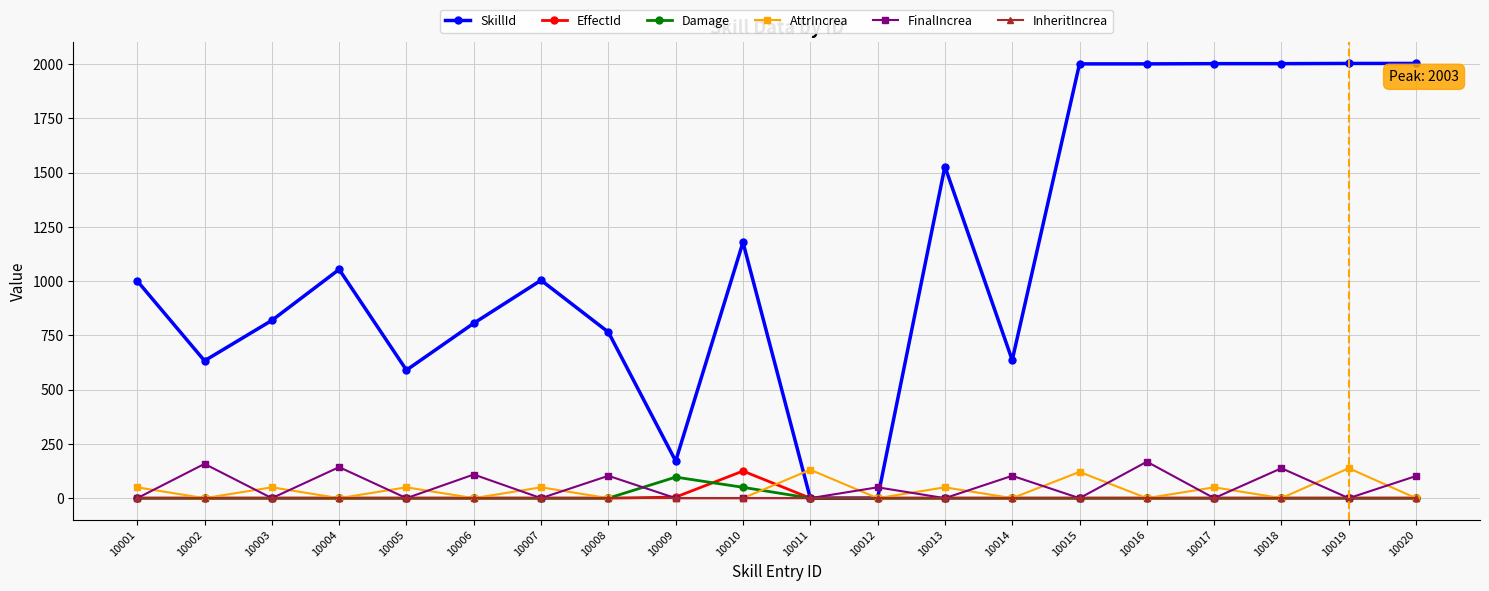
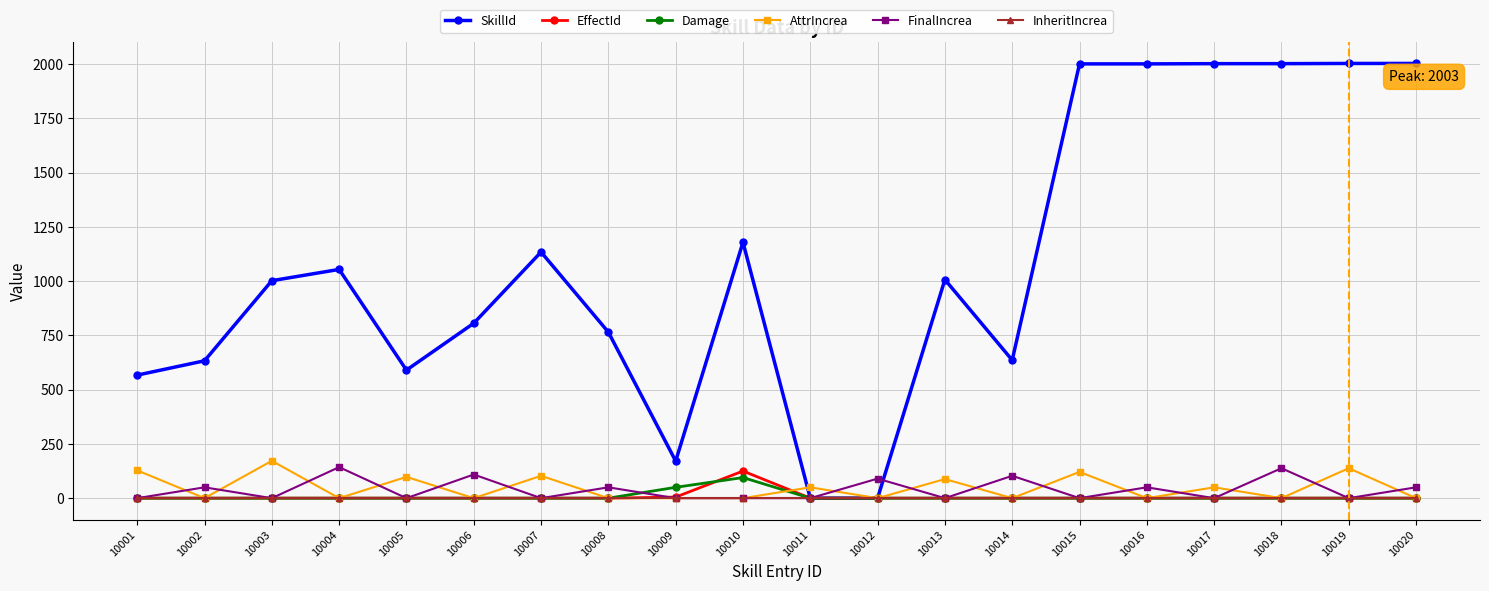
SkillId, 10001: 1000 -> 570
AttrIncrea, 10001: 50 -> 130
FinalIncrea, 10002: 160 -> 50
SkillId, 10003: 820 -> 1000
AttrIncrea, 10003: 50 -> 170
AttrIncrea, 10005: 50 -> 100
SkillId, 10007: 1000 -> 1130
AttrIncrea, 10007: 50 -> 100
FinalIncrea, 10008: 100 -> 50
Damage, 10009: 100 -> 50
Damage, 10010: 50 -> 100
AttrIncrea, 10011: 130 -> 50
FinalIncrea, 10012: 50 -> 90
SkillId, 10013: 1530 -> 1010
AttrIncrea, 10013: 50 -> 90
FinalIncrea, 10016: 170 -> 50
FinalIncrea, 10020: 100 -> 50
